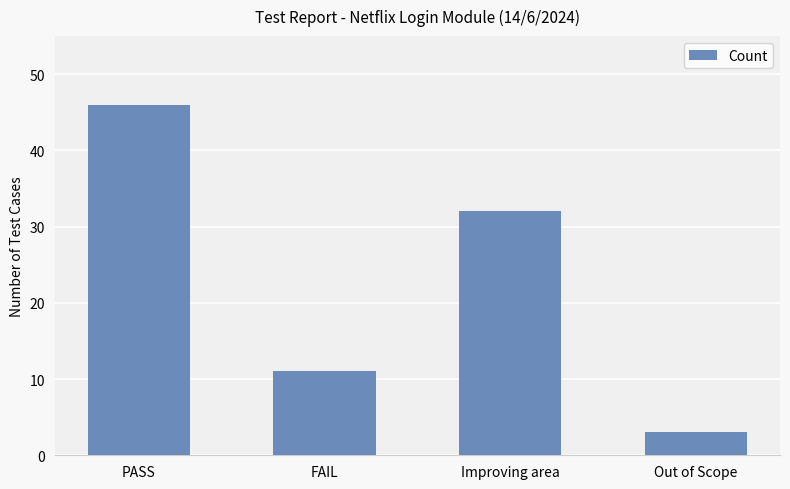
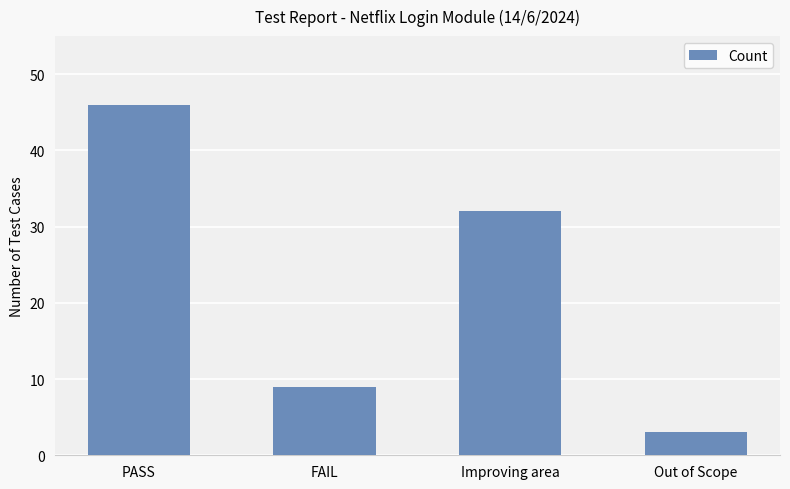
FAIL: 11 -> 9
